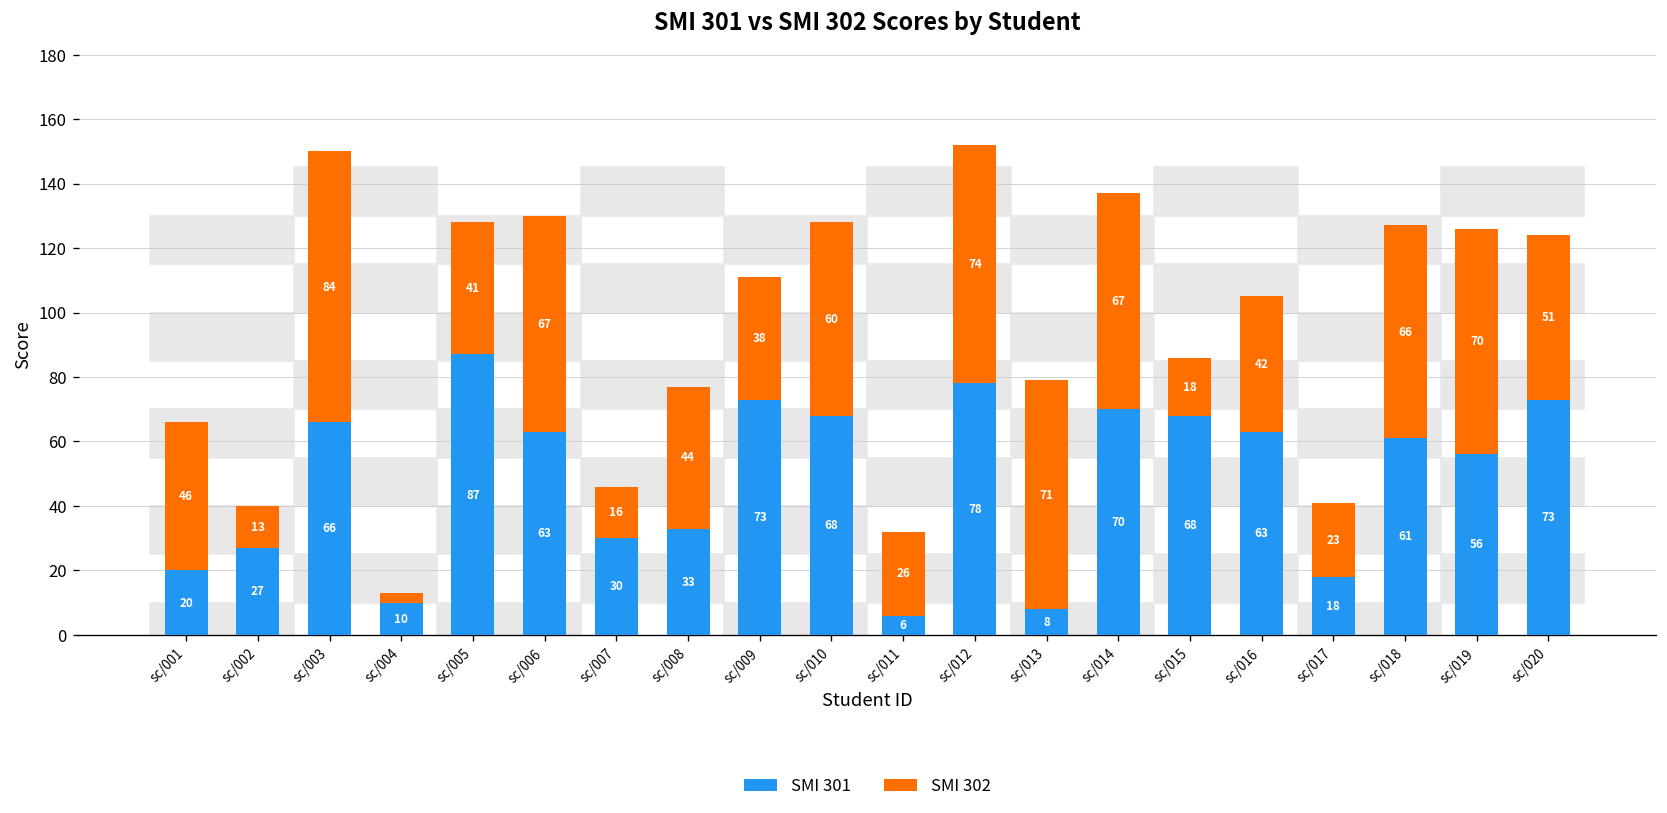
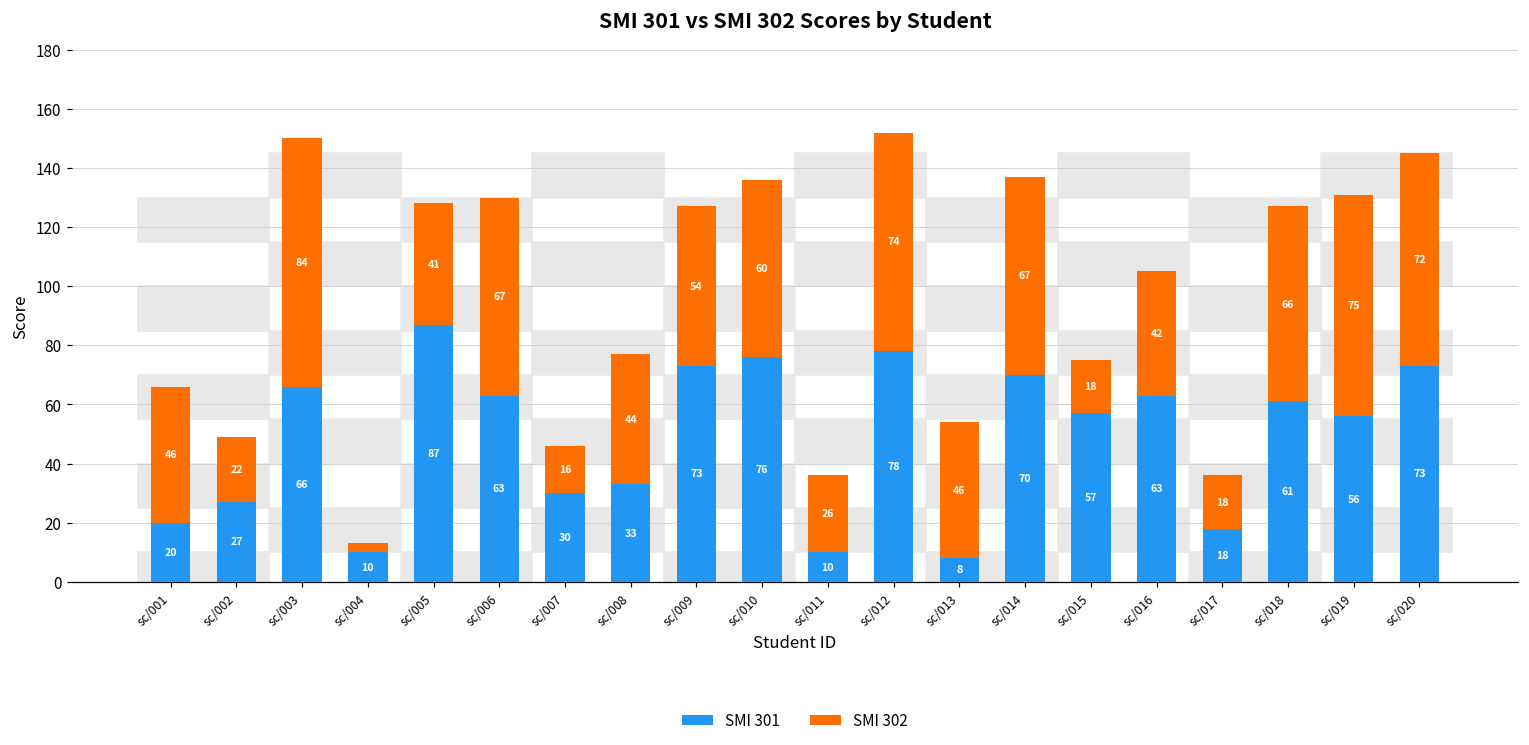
SMI 302, sc/002: 13 -> 22
SMI 302, sc/009: 38 -> 54
SMI 301, sc/010: 68 -> 76
SMI 301, sc/011: 6 -> 10
SMI 302, sc/013: 71 -> 46
SMI 301, sc/015: 68 -> 57
SMI 302, sc/017: 23 -> 18
SMI 302, sc/019: 70 -> 75
SMI 302, sc/020: 51 -> 72
